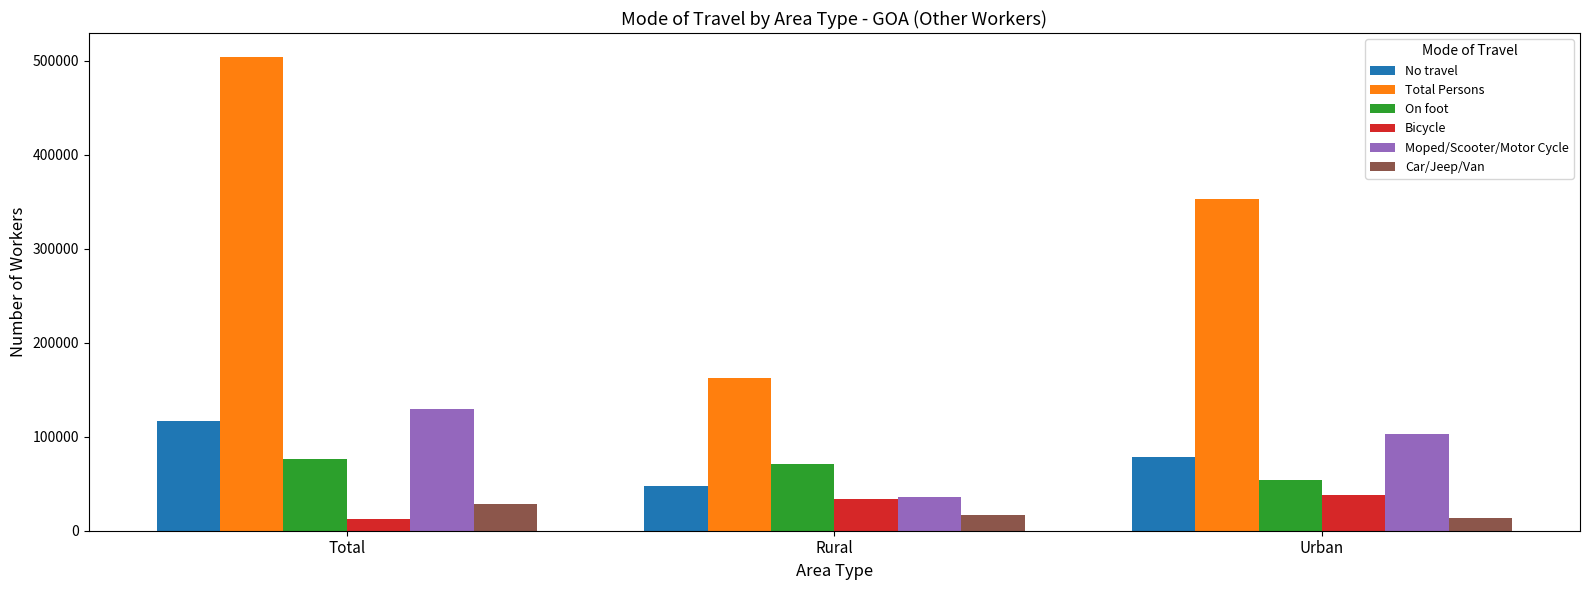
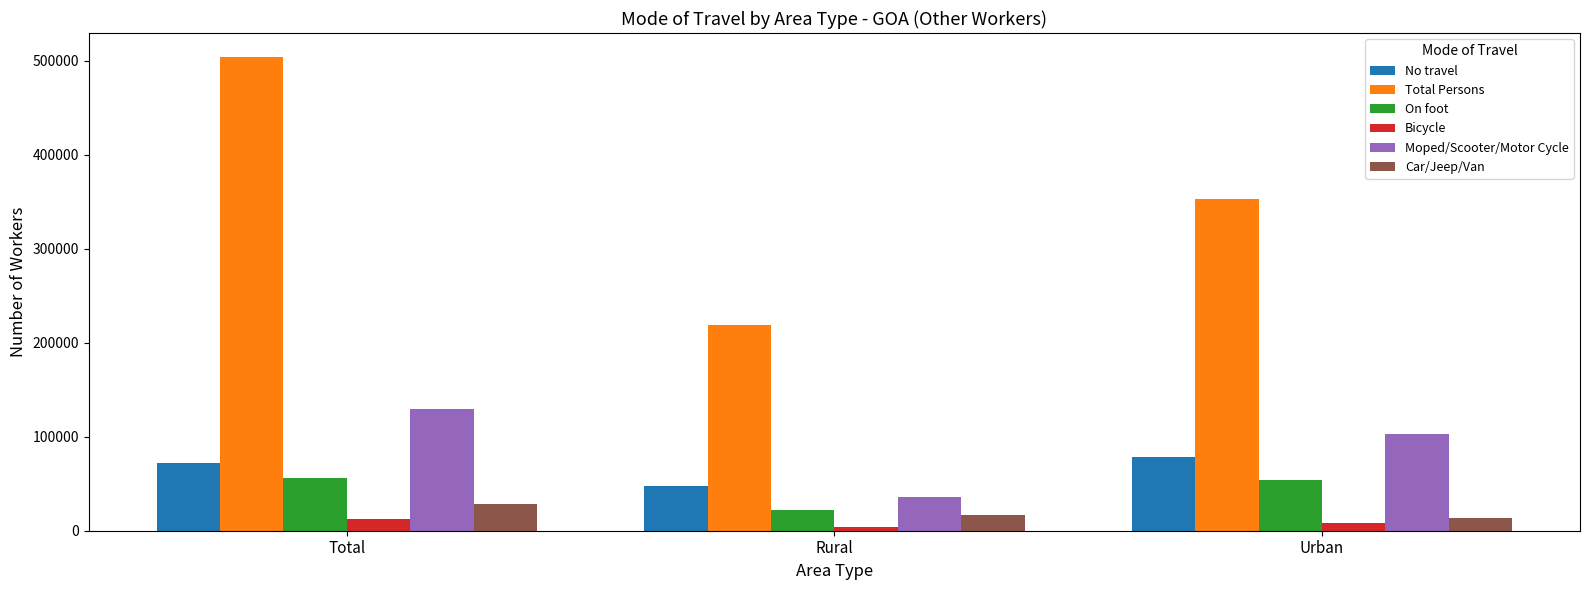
No travel, Total: 120000 -> 70000
On foot, Total: 80000 -> 60000
Total Persons, Rural: 160000 -> 220000
On foot, Rural: 70000 -> 20000
Bicycle, Rural: 30000 -> 0
Bicycle, Urban: 40000 -> 10000
